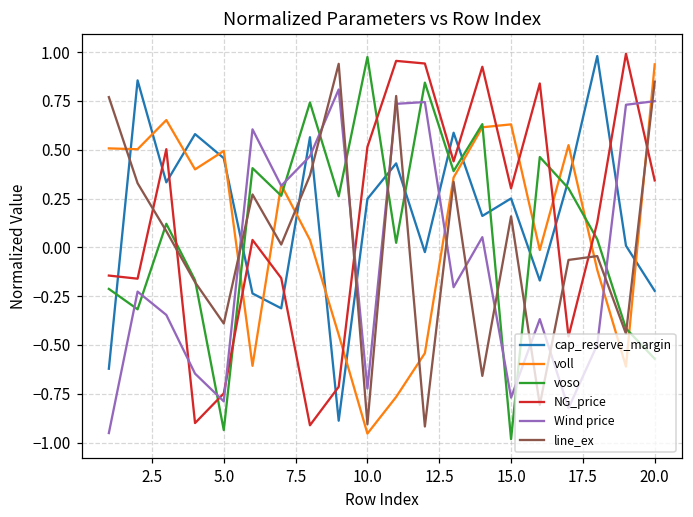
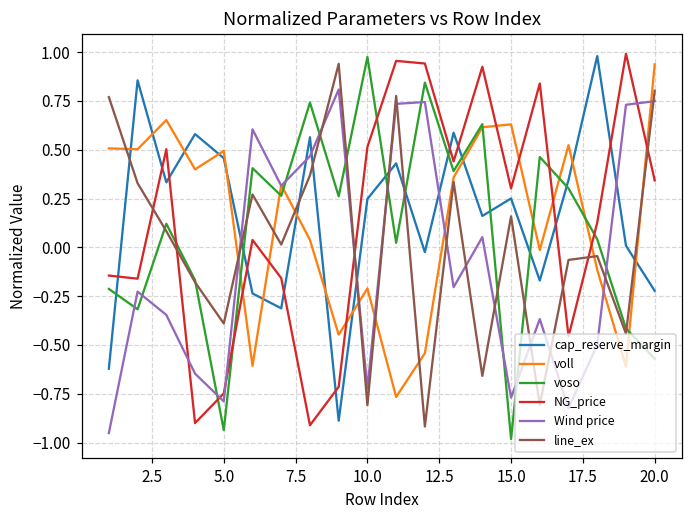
voll, 10.0: -0.95 -> -0.21
line_ex, 10.0: -0.91 -> -0.81
line_ex, 20.0: 0.85 -> 0.80
